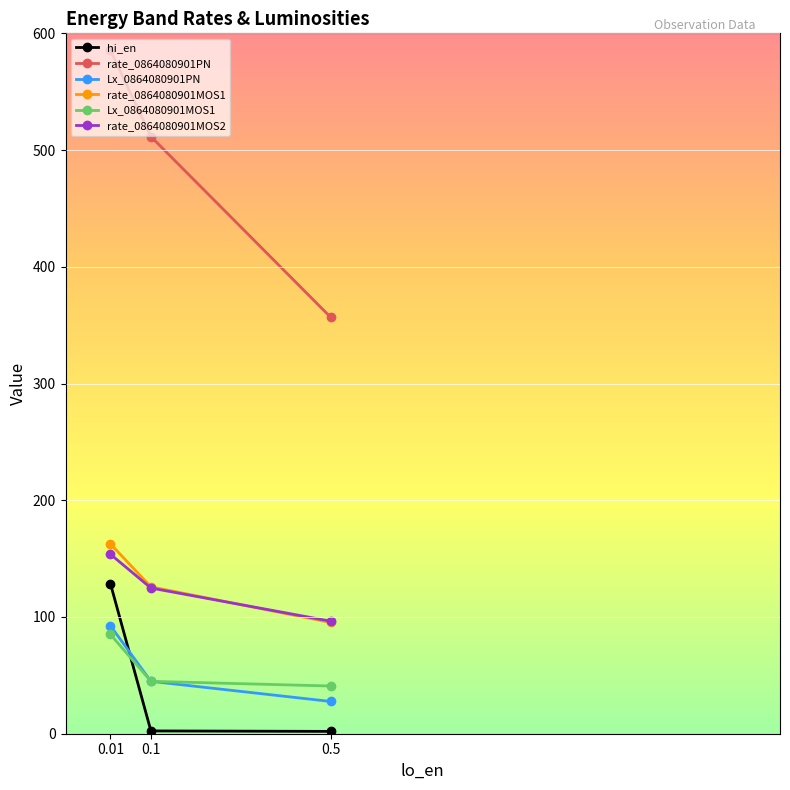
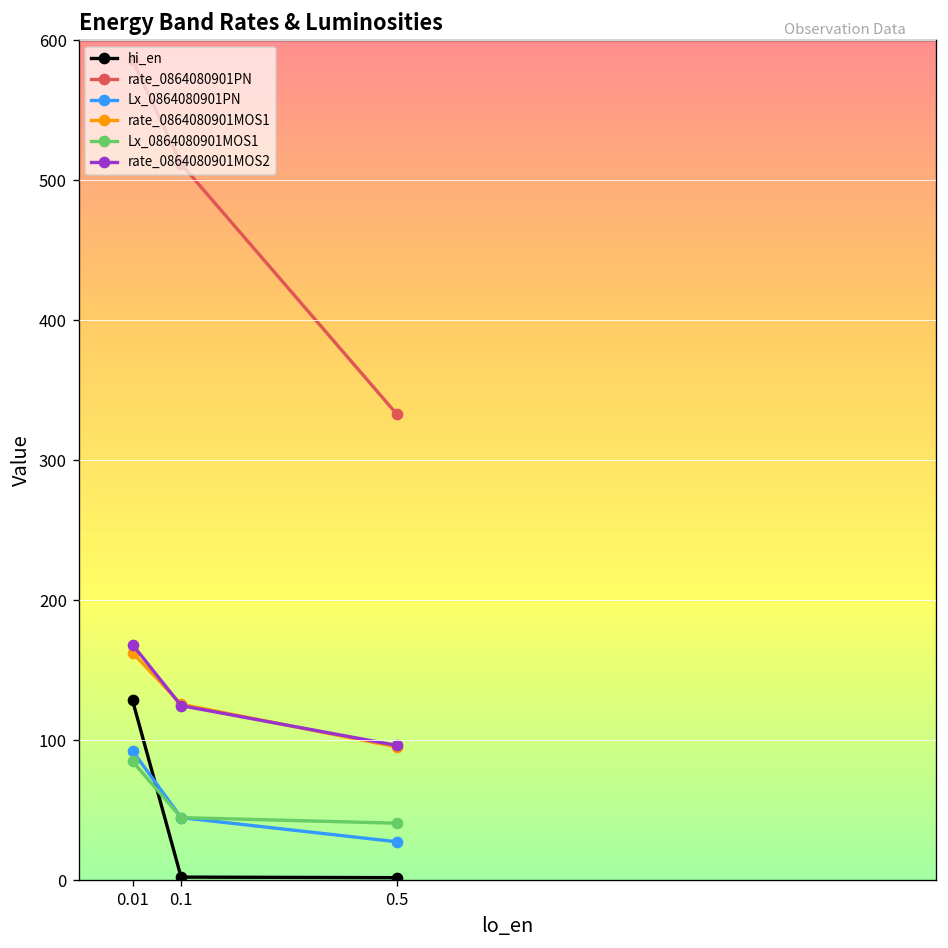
rate_0864080901MOS2, 0.01: 154 -> 168
rate_0864080901PN, 0.5: 357 -> 333
